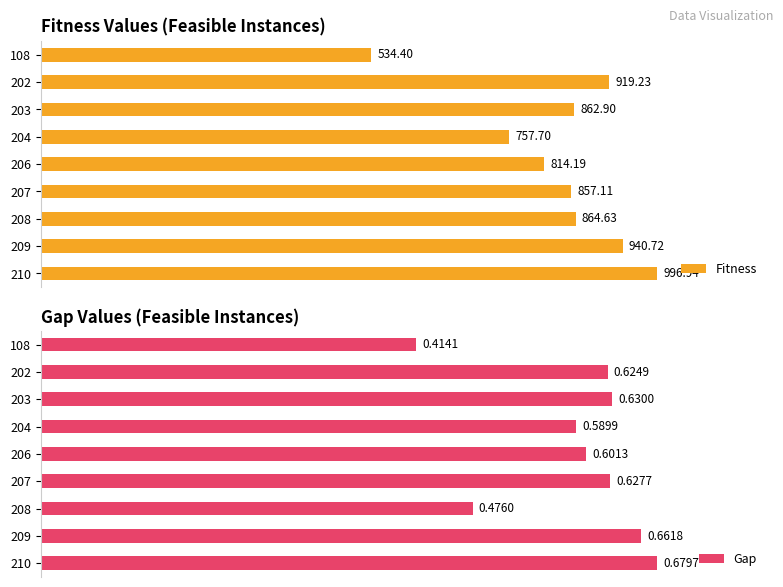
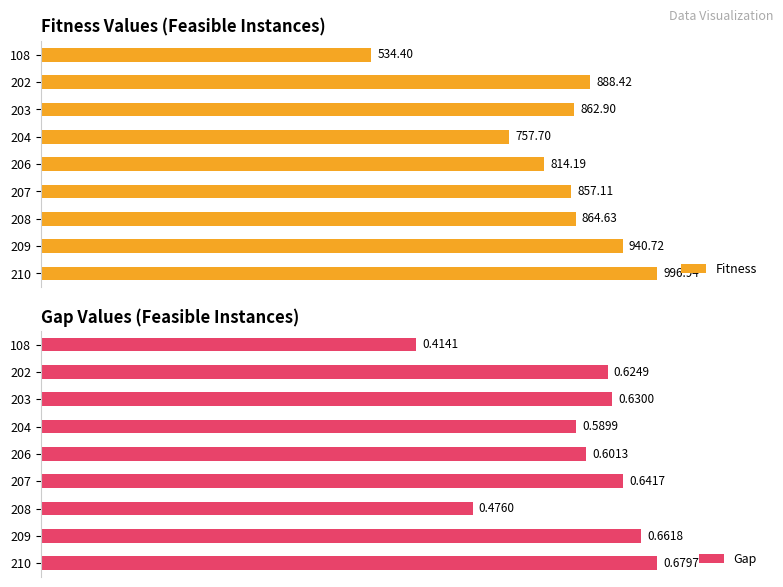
Fitness Values (Feasible Instances), 202: 919.23 -> 888.42
Gap Values (Feasible Instances), 207: 0.6277 -> 0.6417
